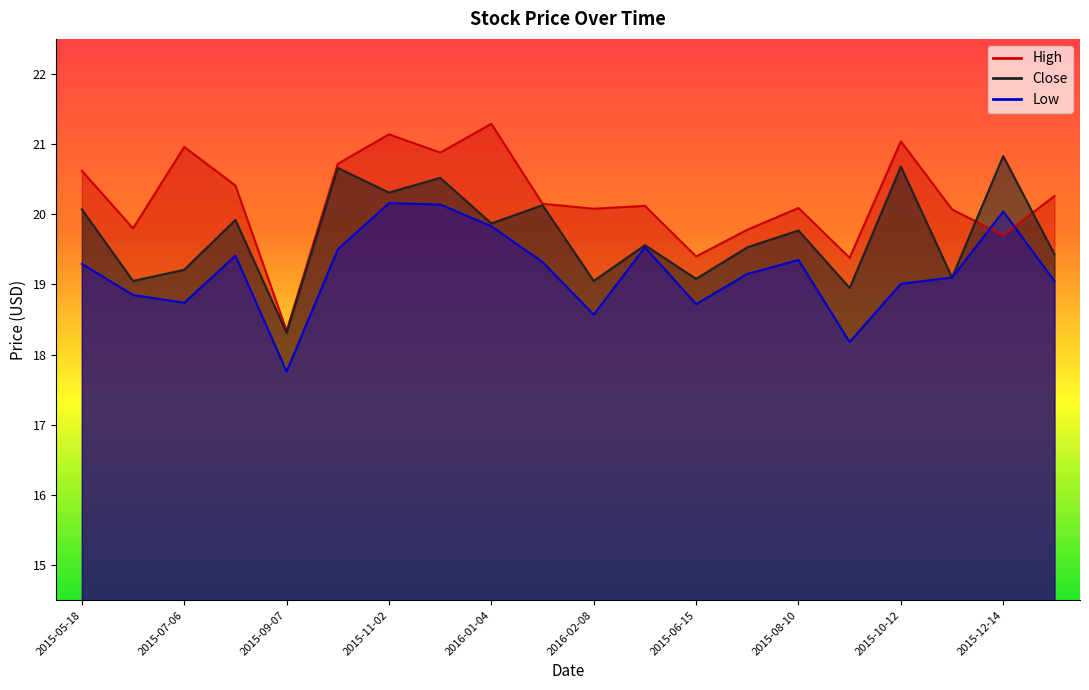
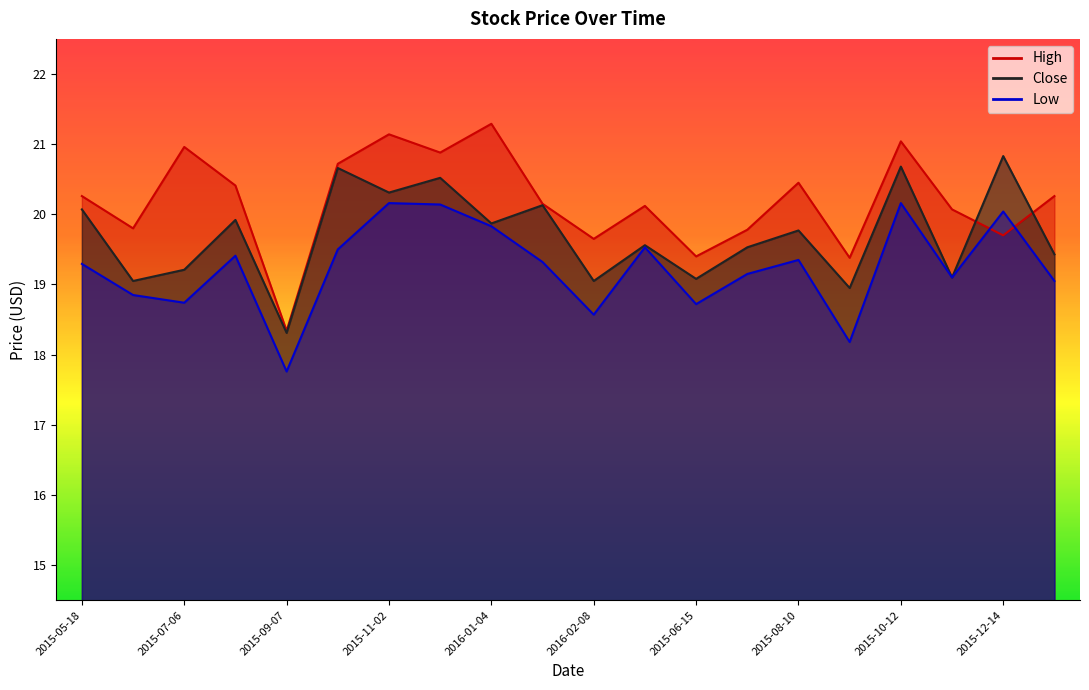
High, 2015-05-18: 20.6 -> 20.3
High, 2016-02-08: 20.1 -> 19.7
High, 2015-08-10: 20.1 -> 20.5
Low, 2015-10-12: 19.0 -> 20.2
